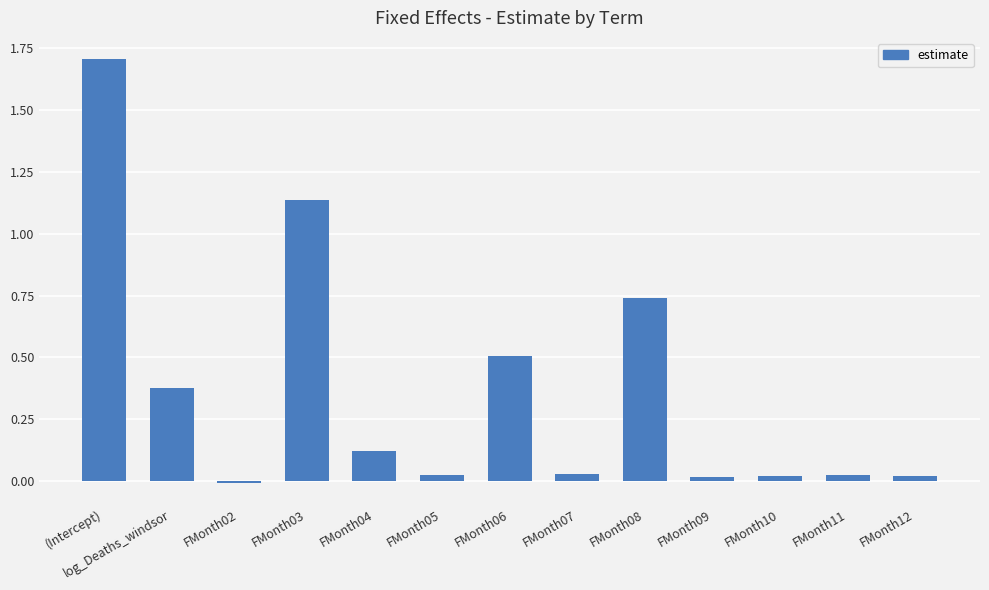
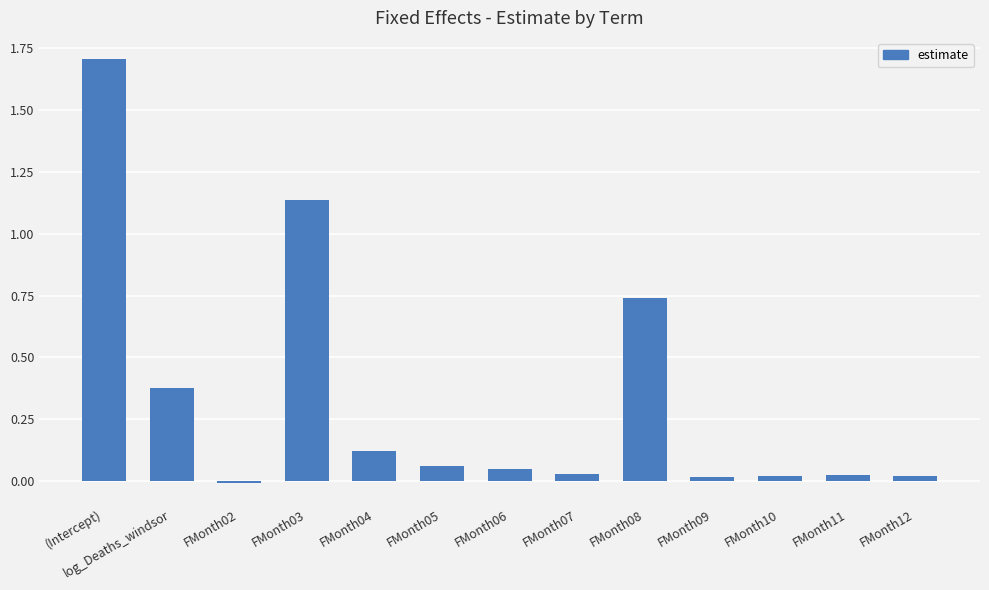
FMonth05: 0.02 -> 0.06
FMonth06: 0.50 -> 0.05
